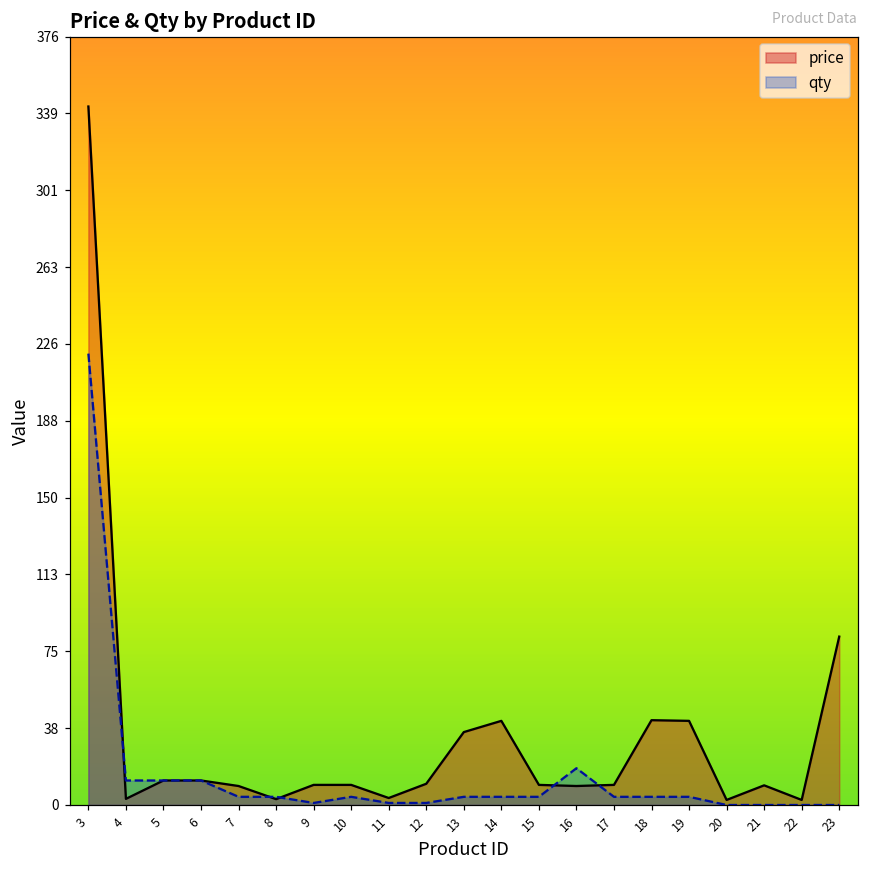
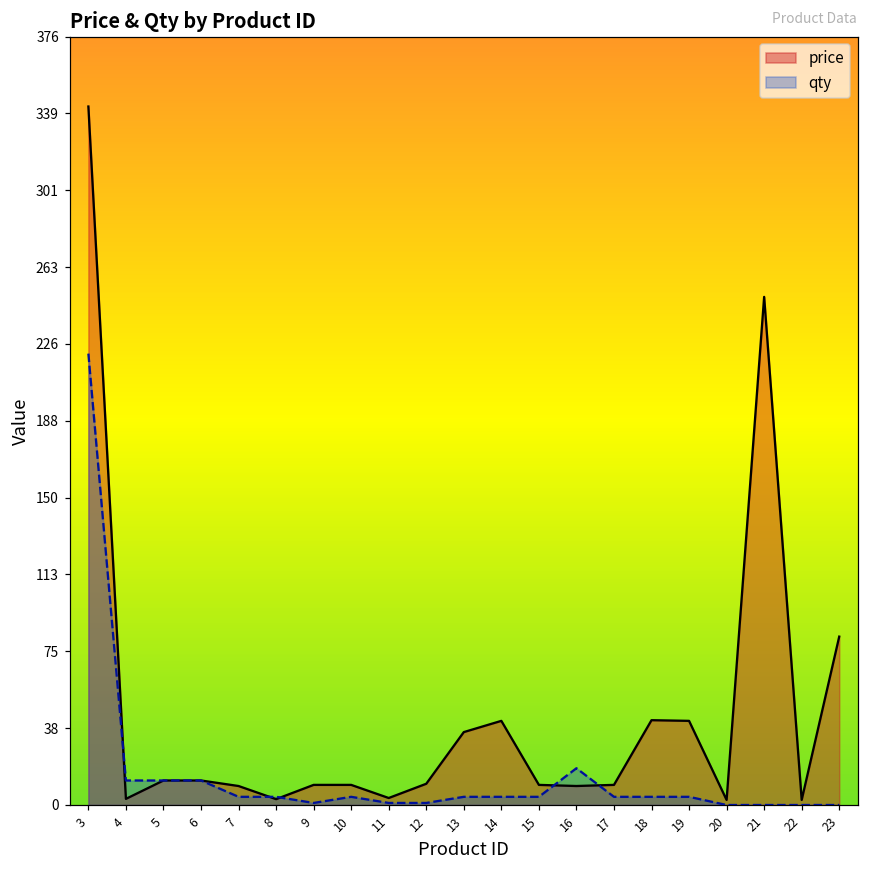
price, 21: 10 -> 249
